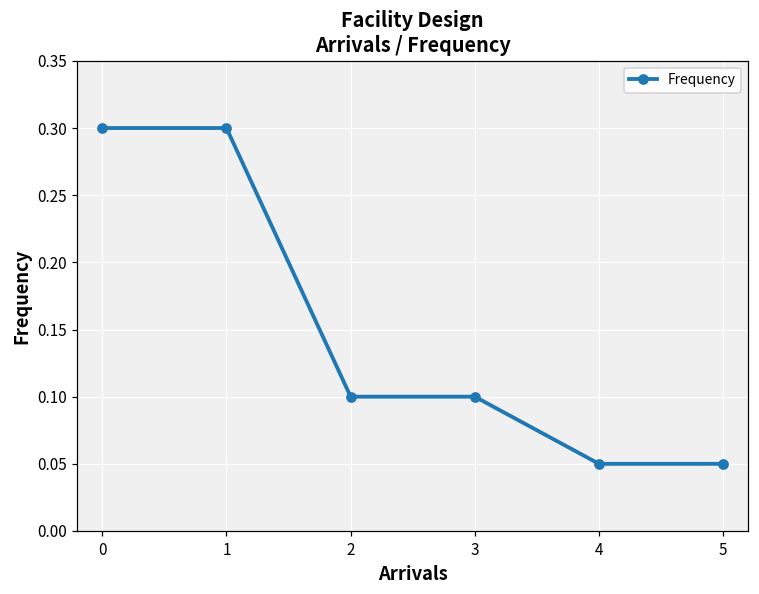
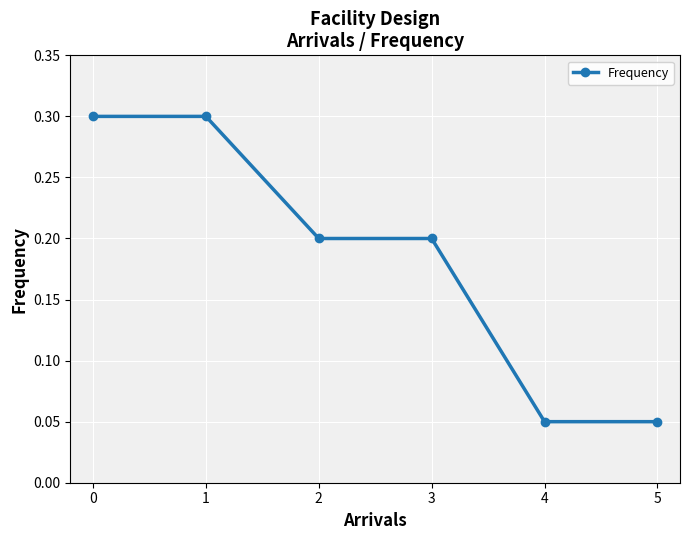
2: 0.1 -> 0.2
3: 0.1 -> 0.2
